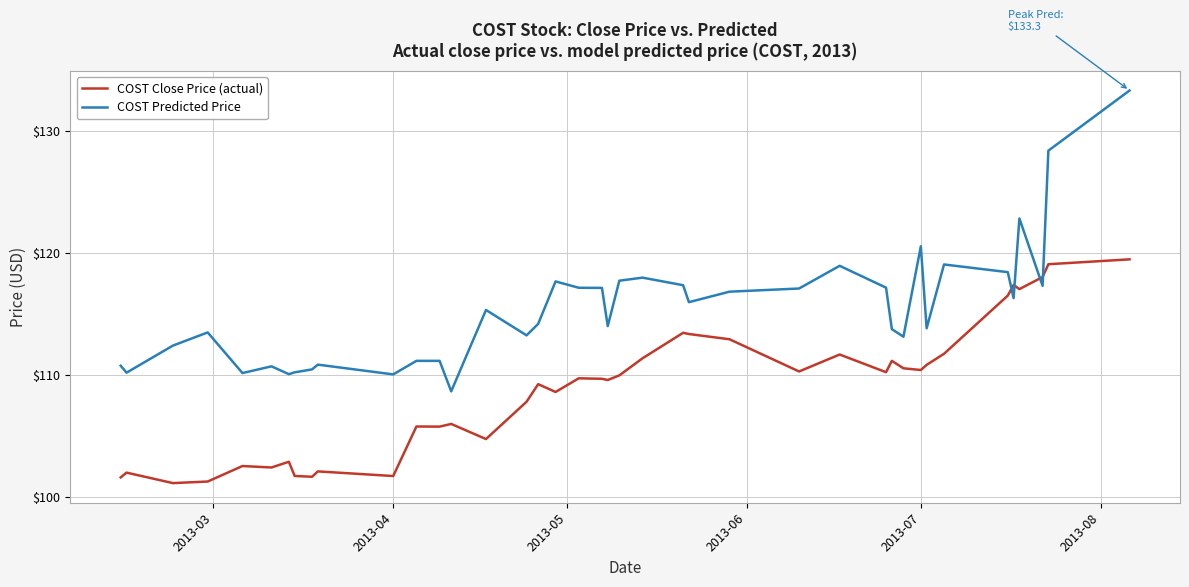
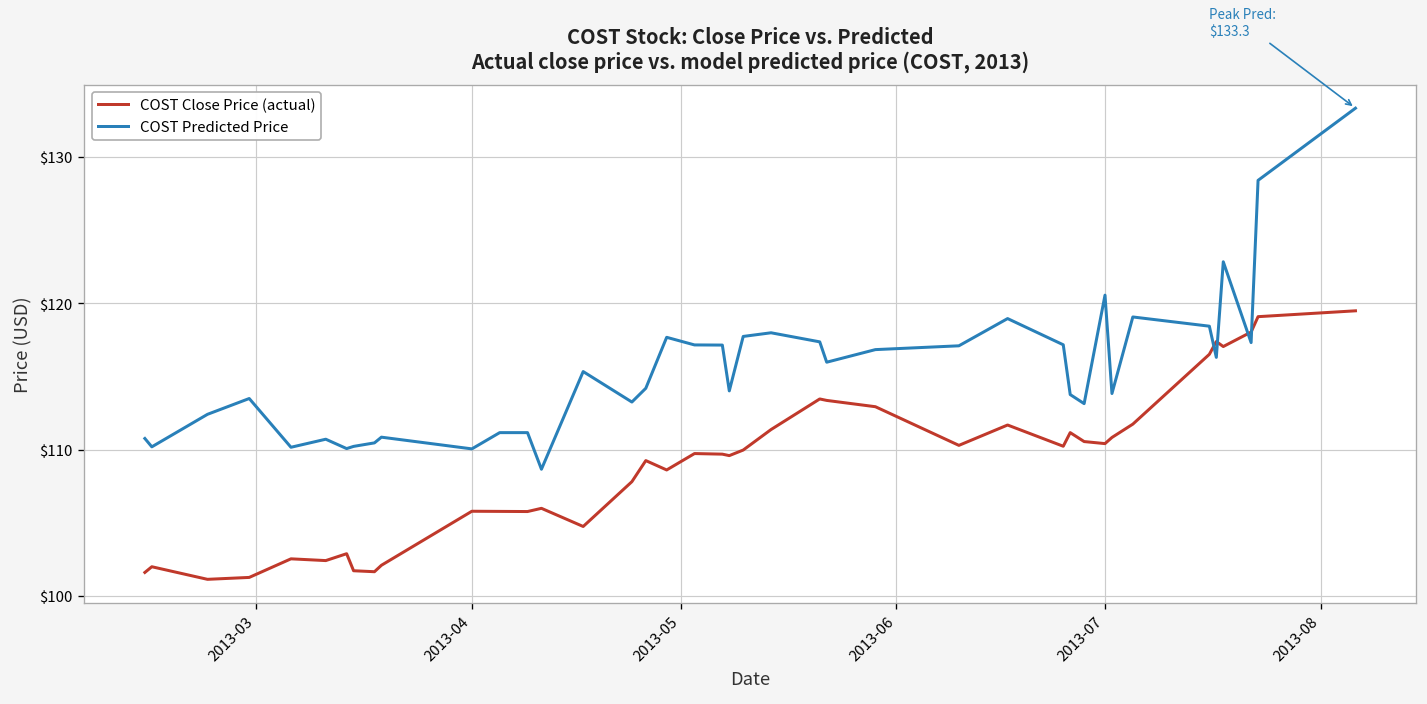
COST Close Price (actual), 2013-04: $101.7 -> $105.8
